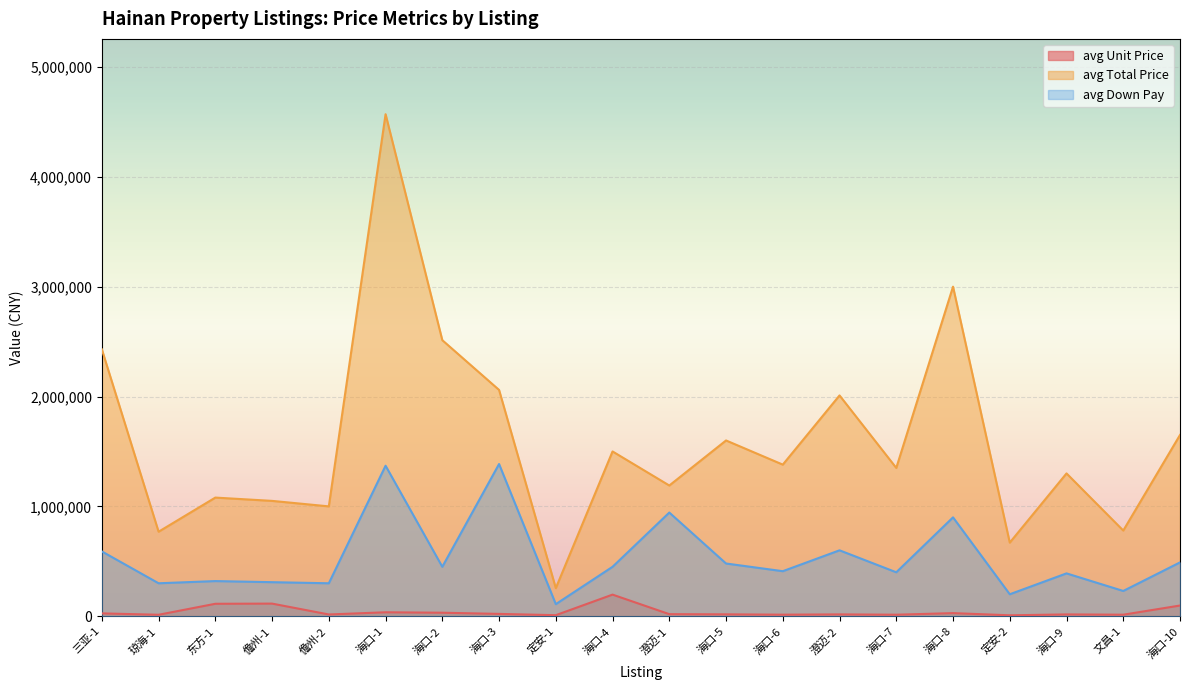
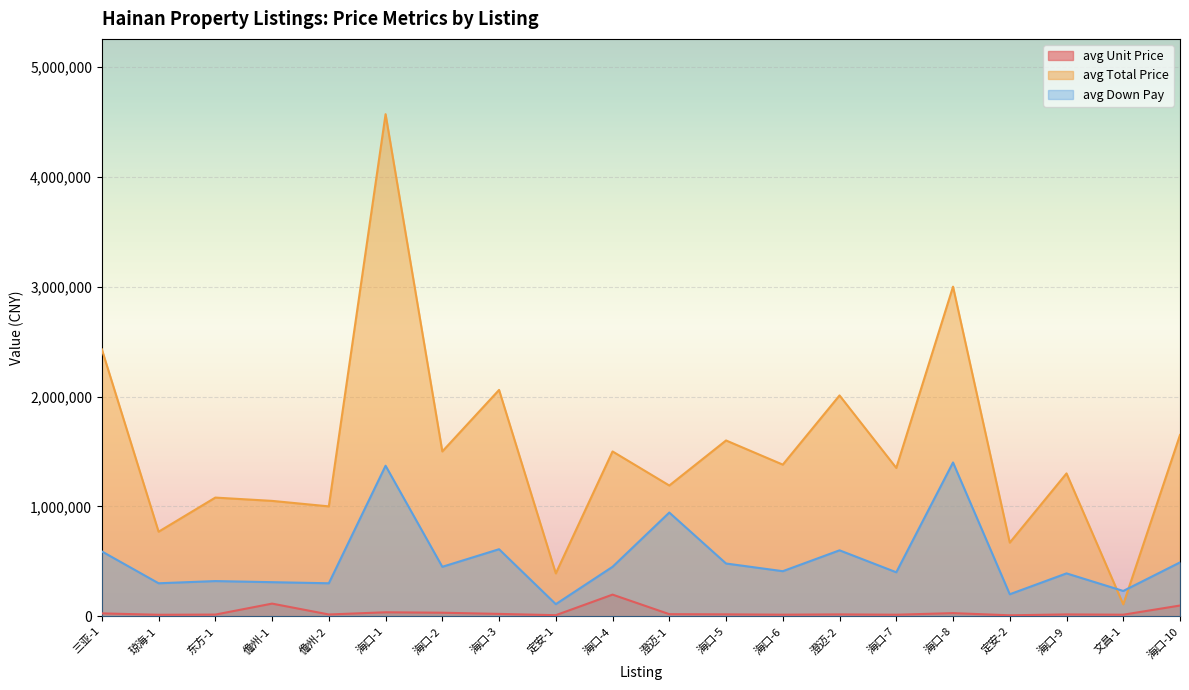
avg Unit Price, 东方-1: 110,000 -> 20,000
avg Total Price, 海口-2: 2,510,000 -> 1,500,000
avg Down Pay, 海口-3: 1,390,000 -> 610,000
avg Total Price, 定安-1: 260,000 -> 390,000
avg Down Pay, 海口-8: 900,000 -> 1,400,000
avg Total Price, 文昌-1: 780,000 -> 110,000
